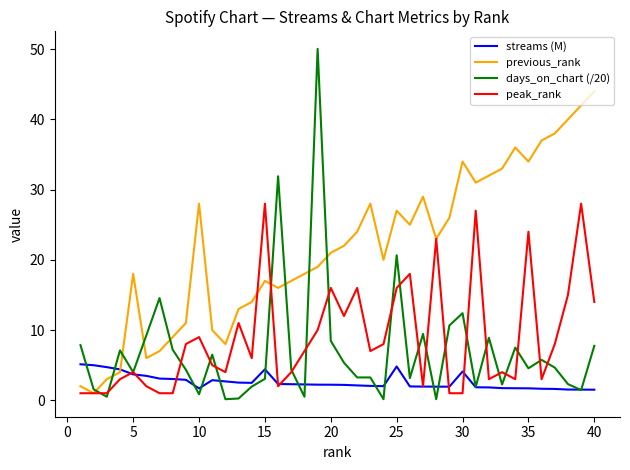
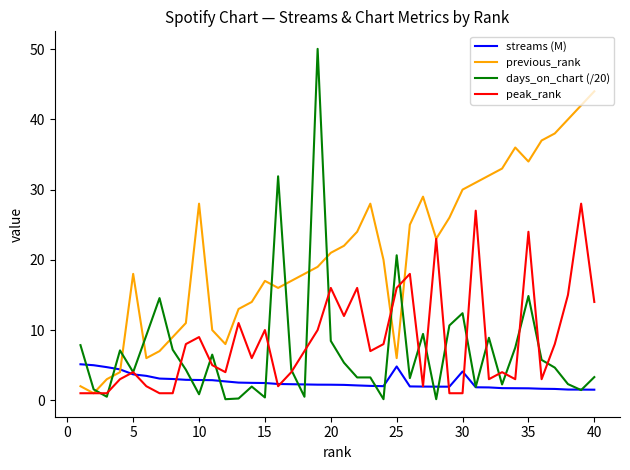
streams (M), 10: 2 -> 3
streams (M), 15: 4 -> 2
days_on_chart (/20), 15: 3 -> 0
peak_rank, 15: 28 -> 10
previous_rank, 25: 27 -> 6
previous_rank, 30: 34 -> 30
days_on_chart (/20), 35: 5 -> 15
days_on_chart (/20), 40: 8 -> 3
